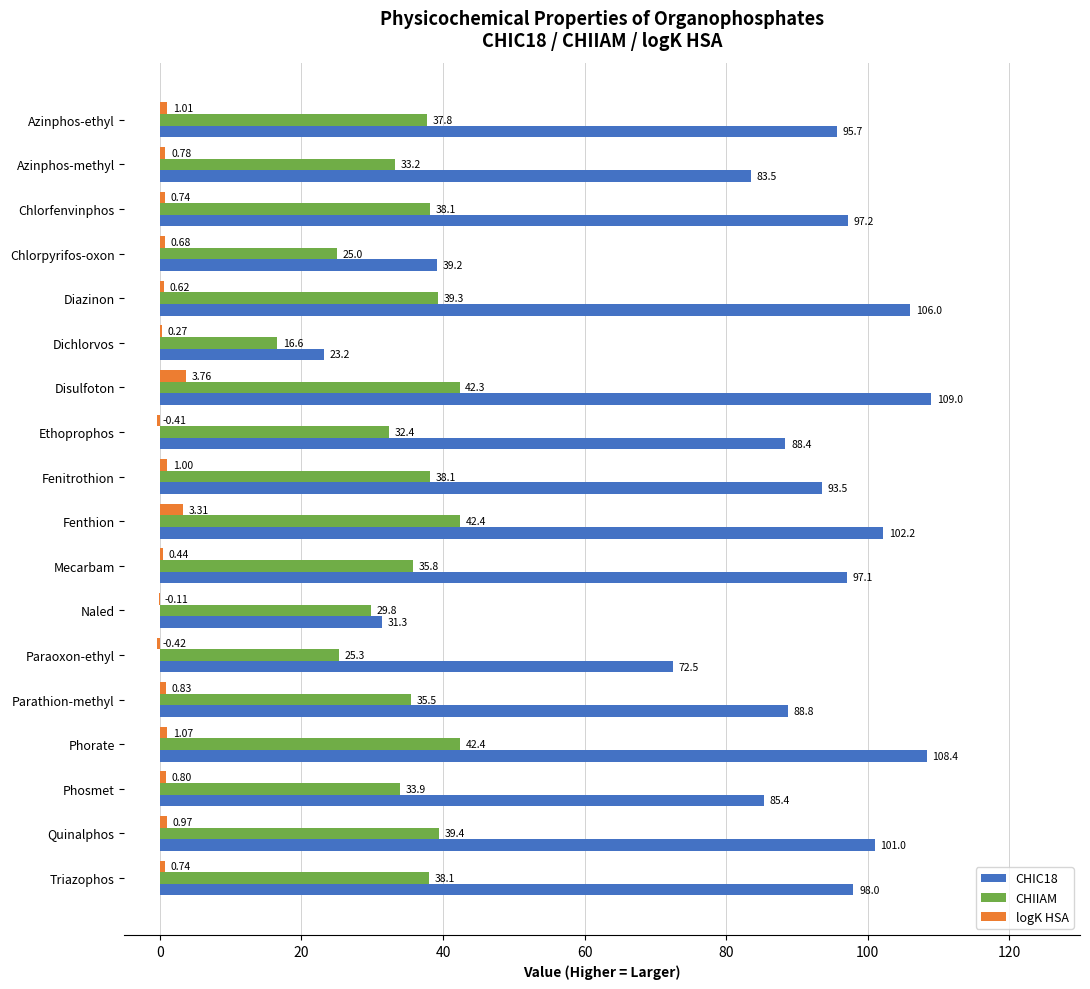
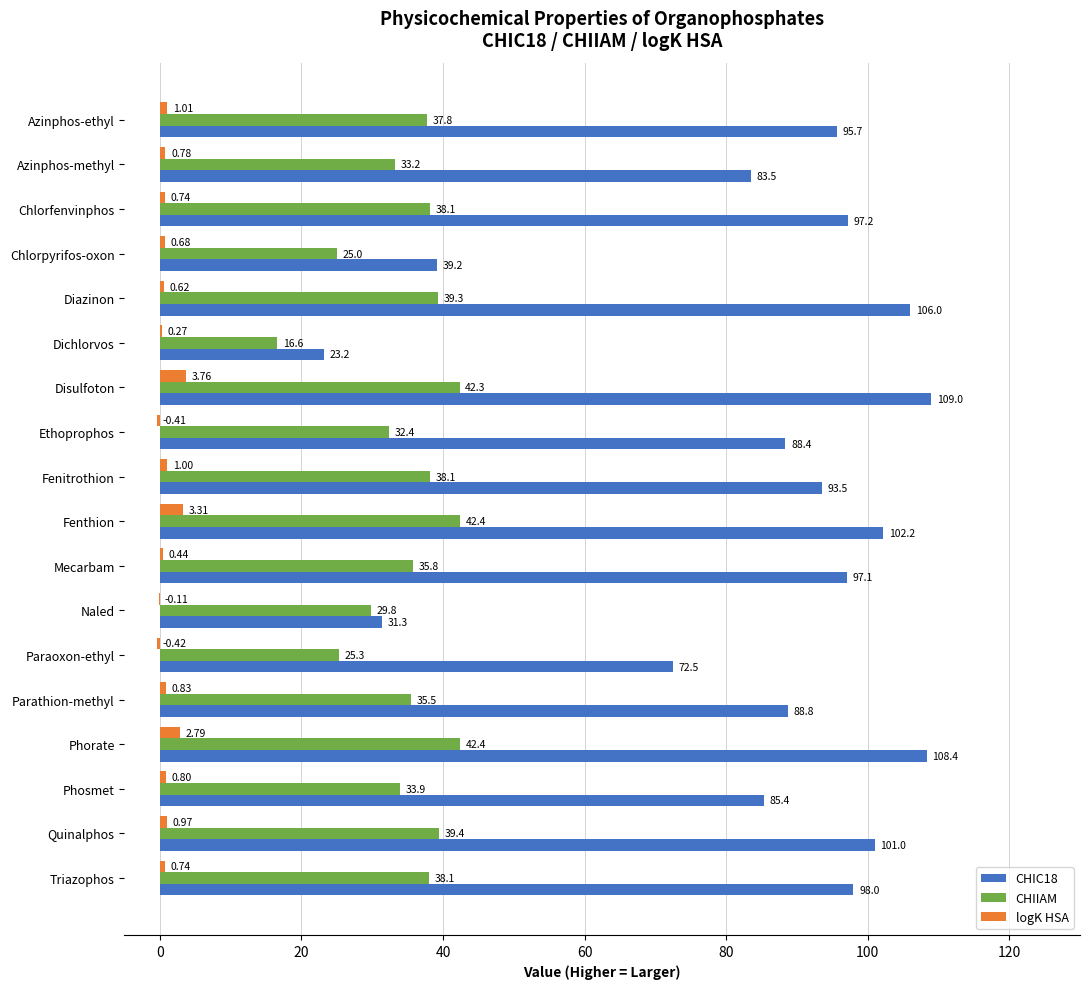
logK HSA, Phorate: 1.07 -> 2.79
